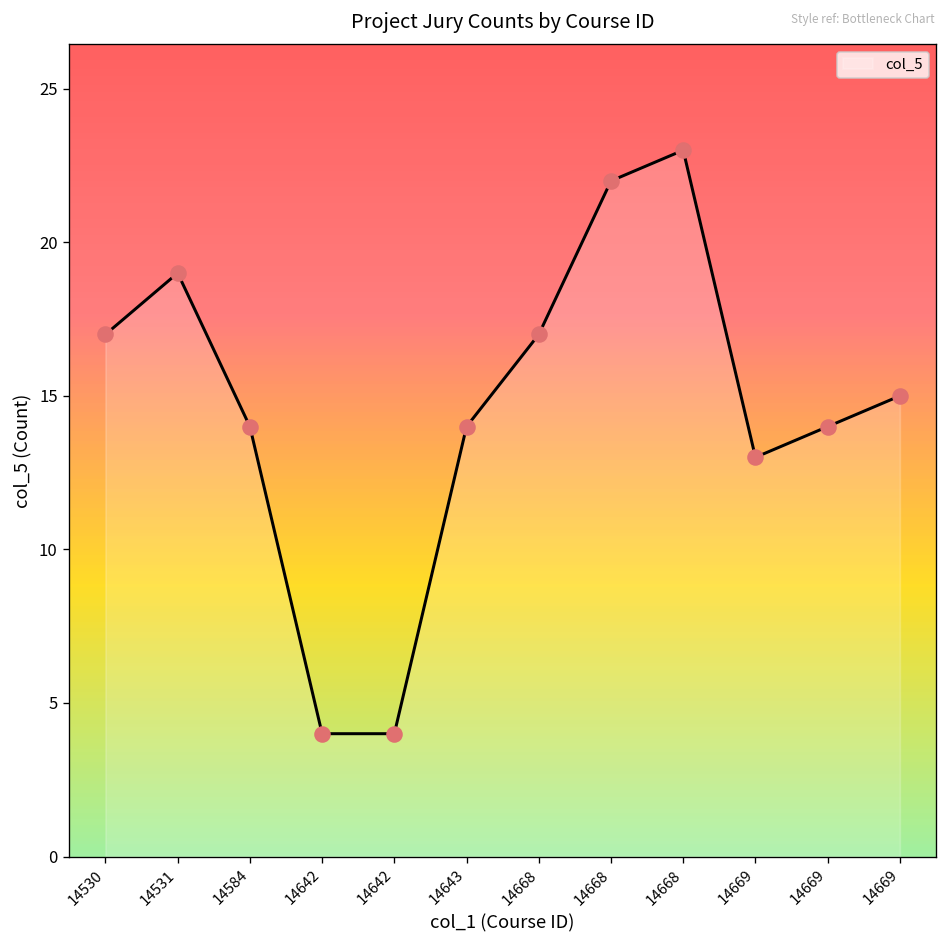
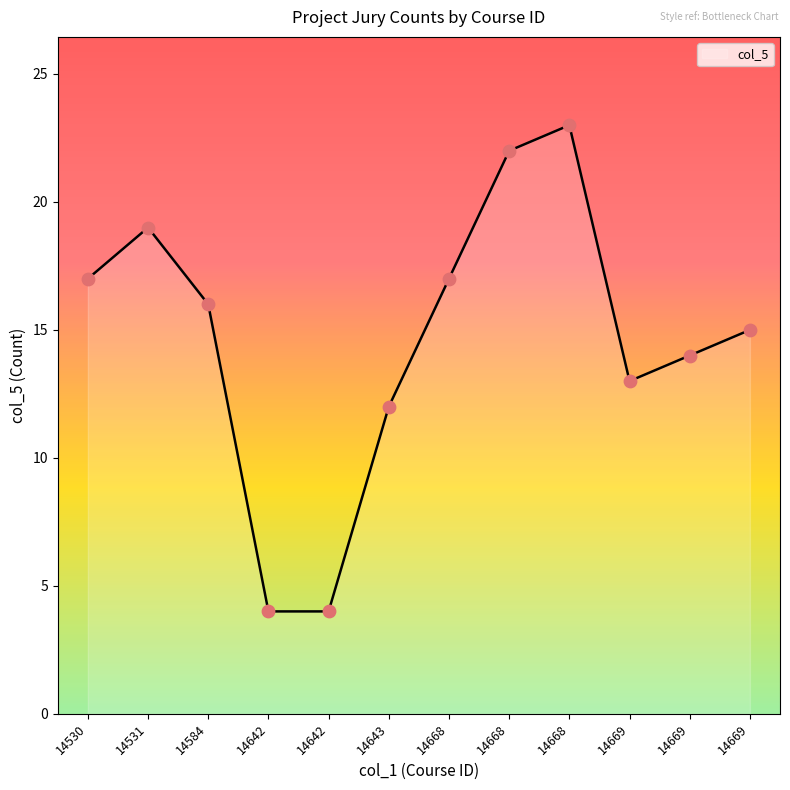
14584: 14 -> 16
14643: 14 -> 12
